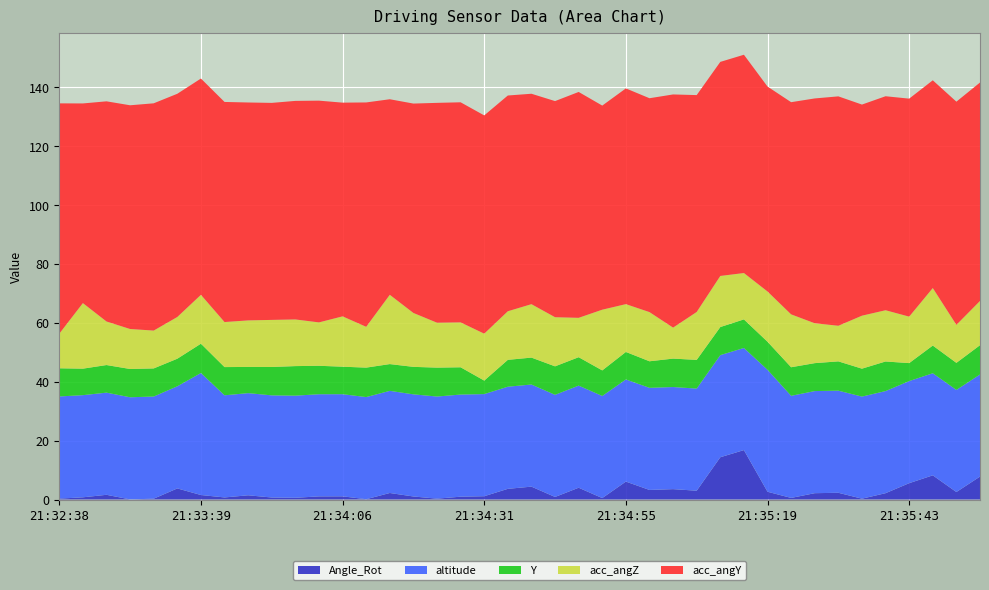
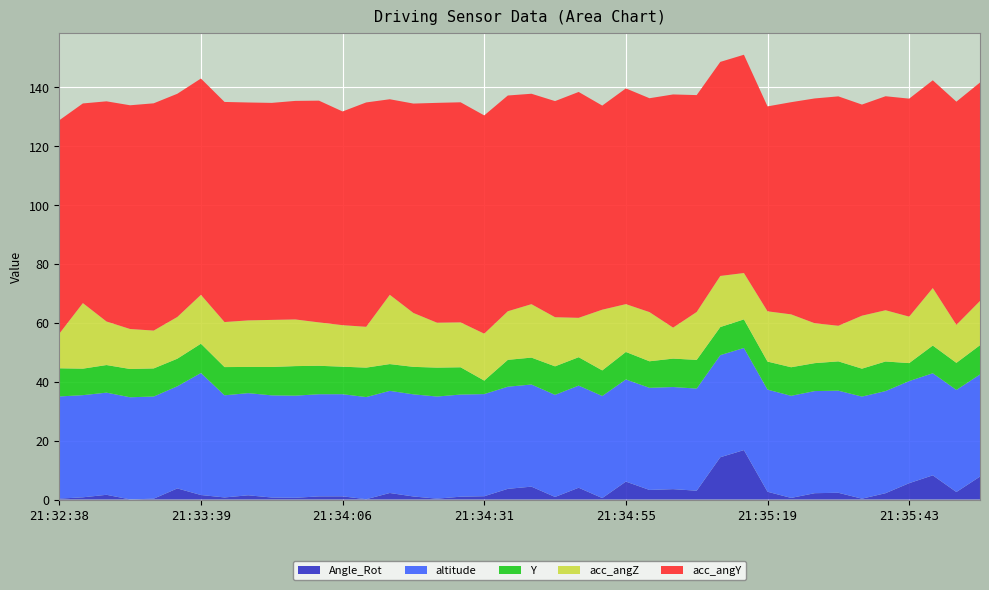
acc_angY, 21:32:38: 78 -> 72
acc_angZ, 21:34:06: 17 -> 14
altitude, 21:35:19: 41 -> 35
